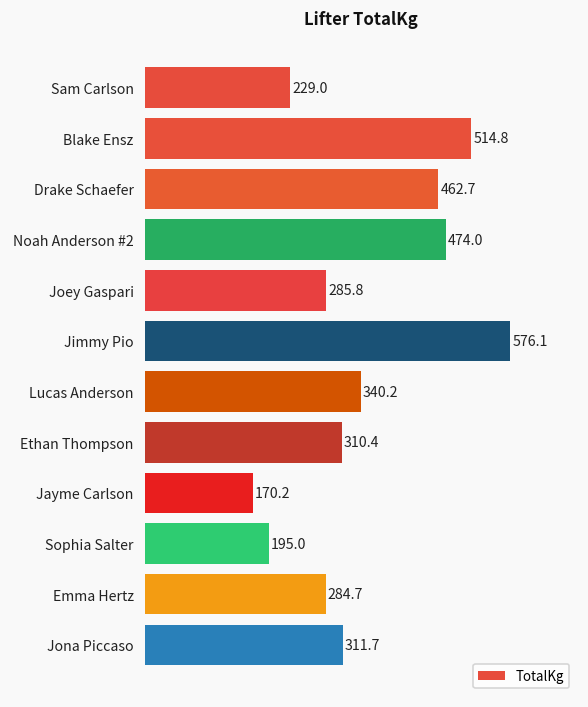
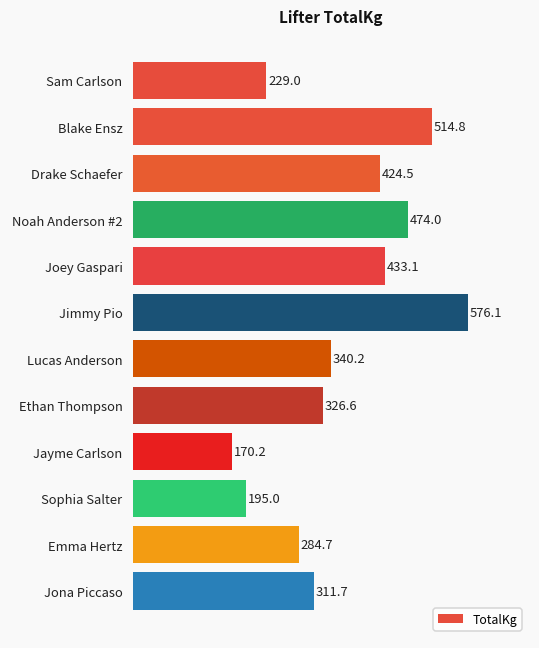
Drake Schaefer: 462.7 -> 424.5
Joey Gaspari: 285.8 -> 433.1
Ethan Thompson: 310.4 -> 326.6
